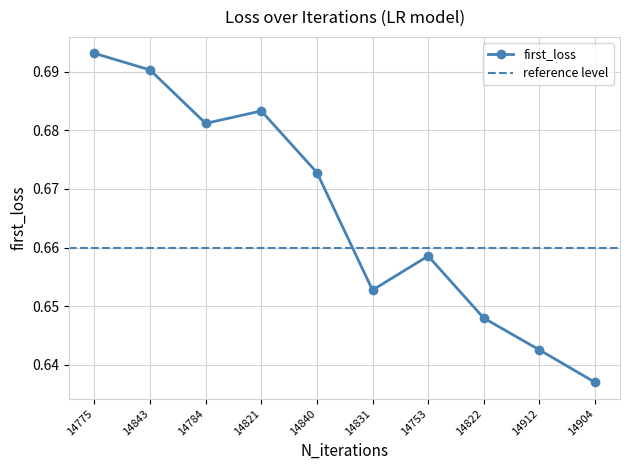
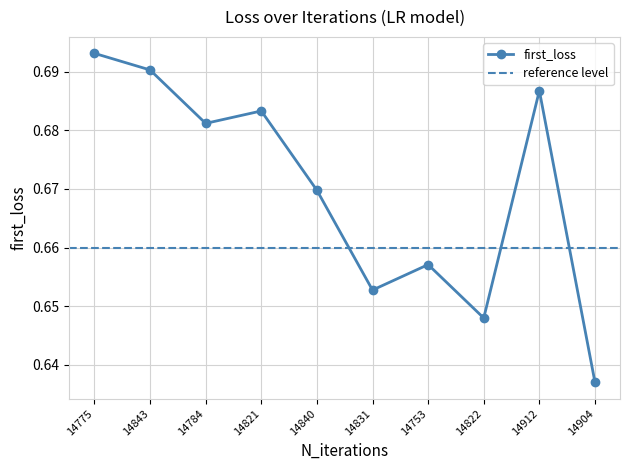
14840: 0.673 -> 0.670
14753: 0.659 -> 0.657
14912: 0.643 -> 0.687
